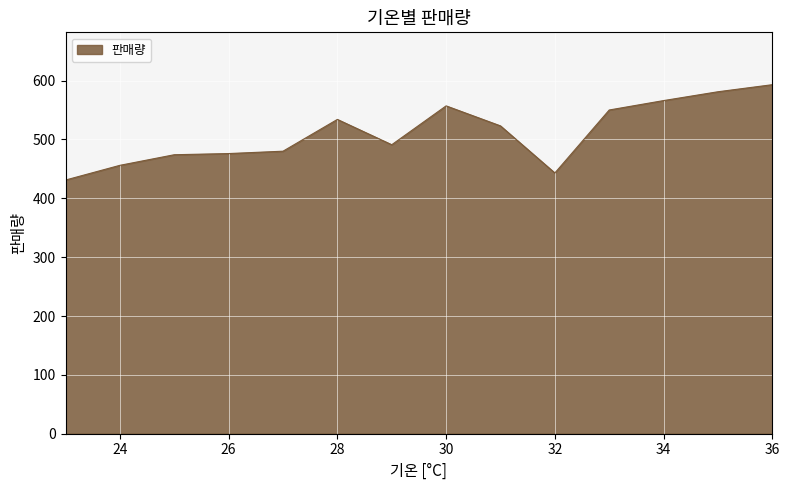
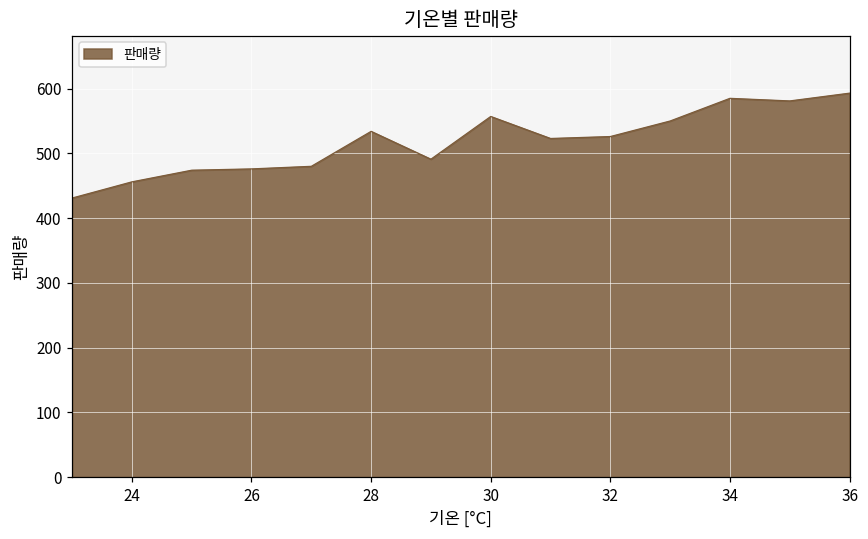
32: 440 -> 530
34: 570 -> 590
